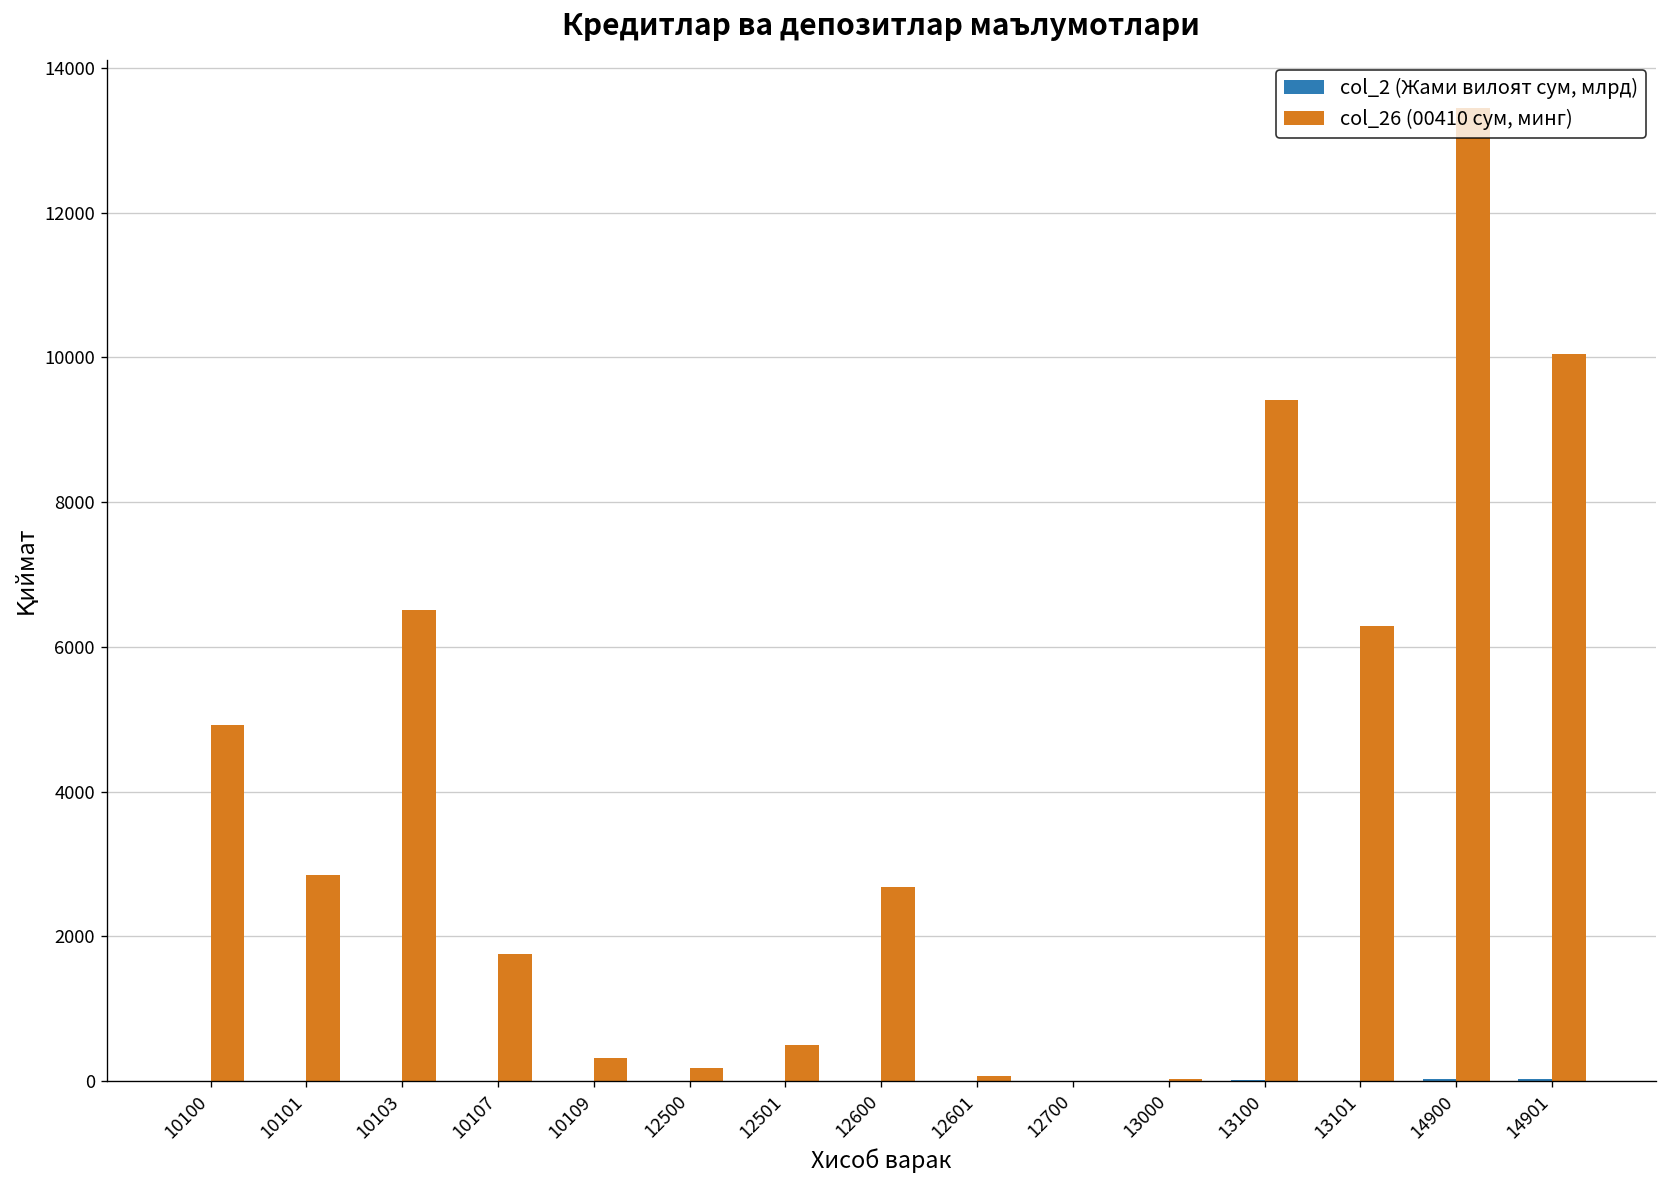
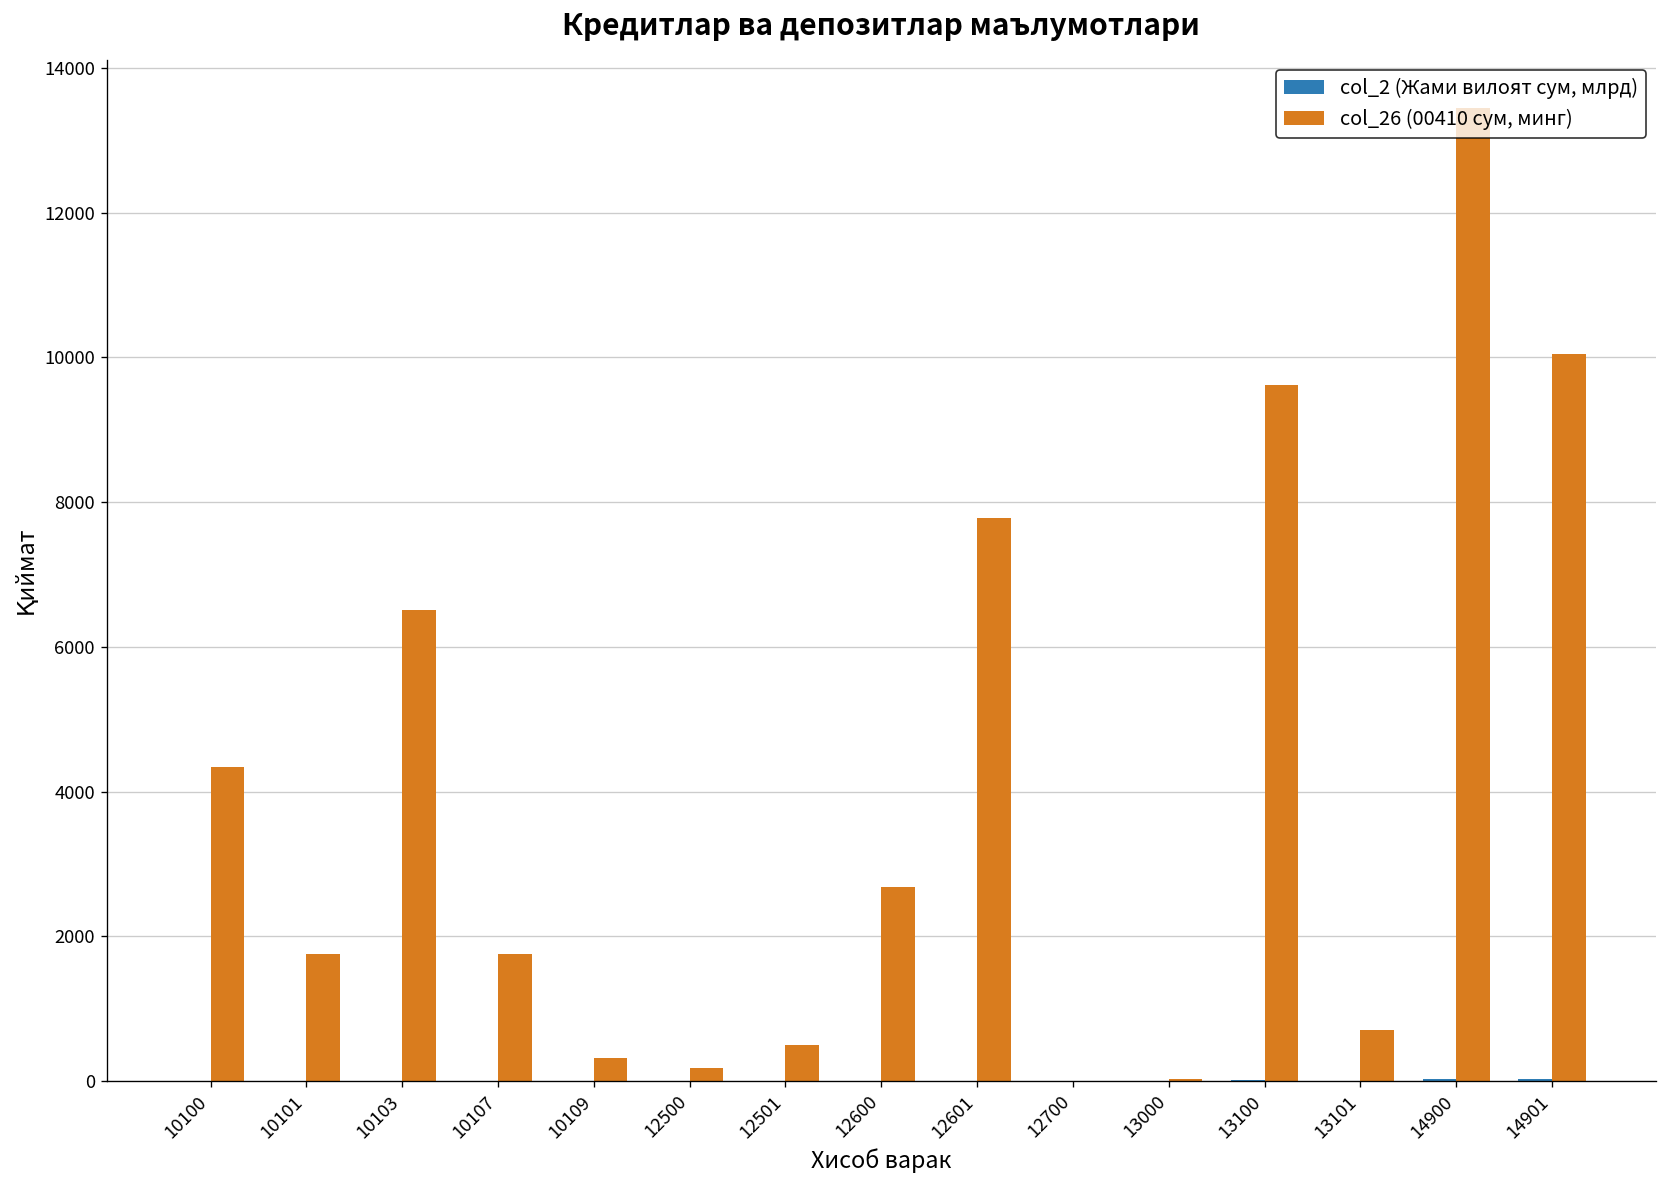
col_26 (00410 сум, минг), 10100: 4900 -> 4300
col_26 (00410 сум, минг), 10101: 2900 -> 1800
col_26 (00410 сум, минг), 12601: 100 -> 7800
col_26 (00410 сум, минг), 13100: 9400 -> 9600
col_26 (00410 сум, минг), 13101: 6300 -> 700
